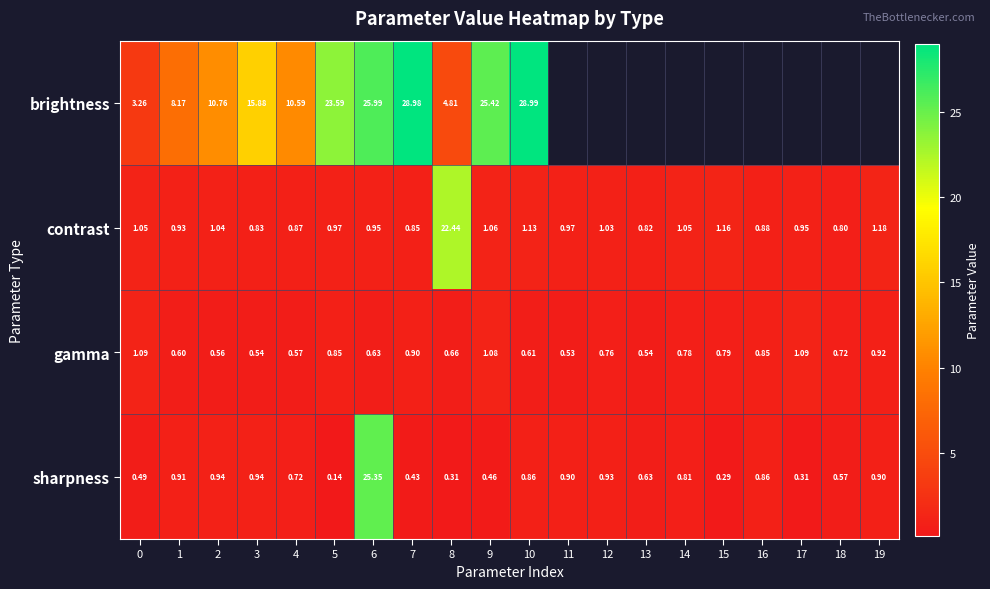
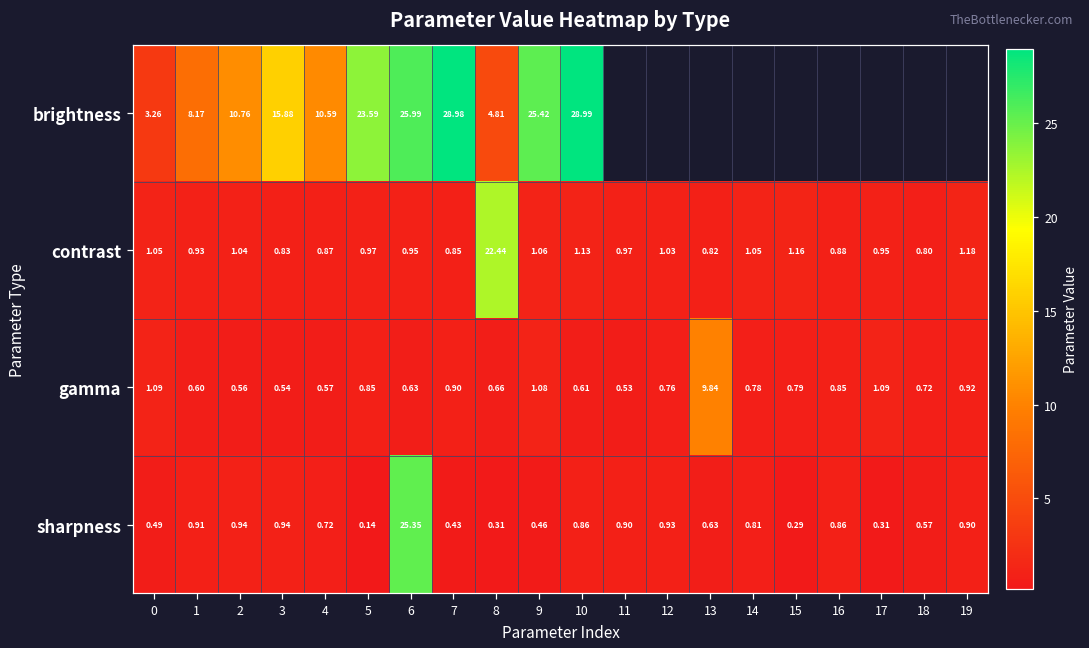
gamma, 13: 0.54 -> 9.84
